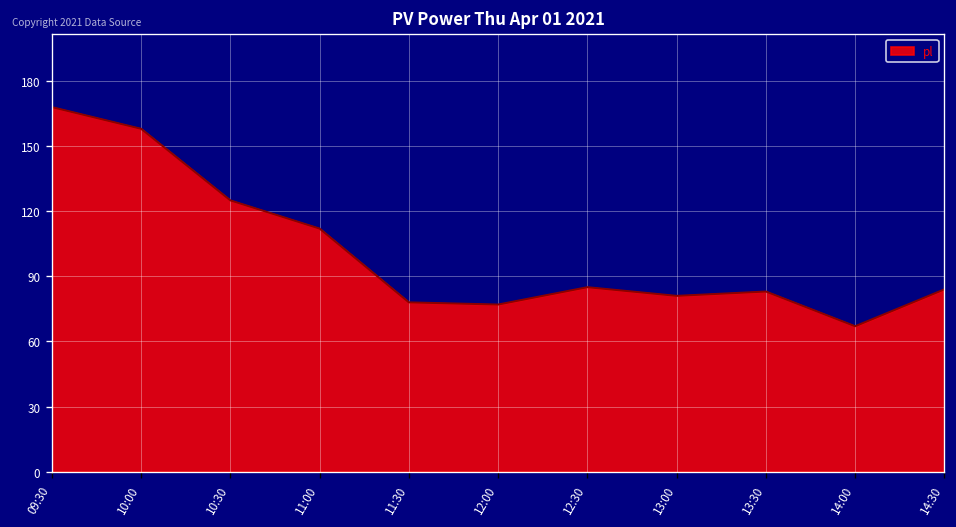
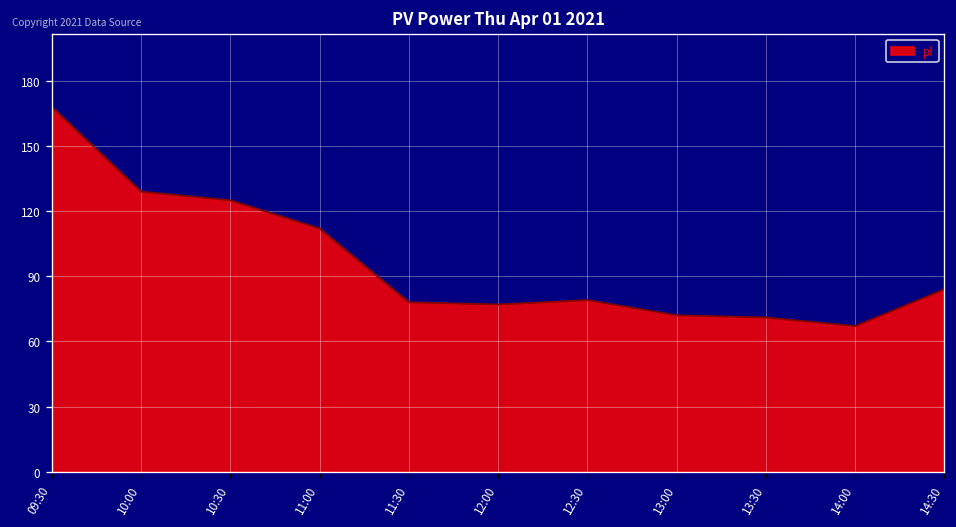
10:00: 158 -> 129
12:30: 85 -> 79
13:00: 81 -> 72
13:30: 83 -> 71
